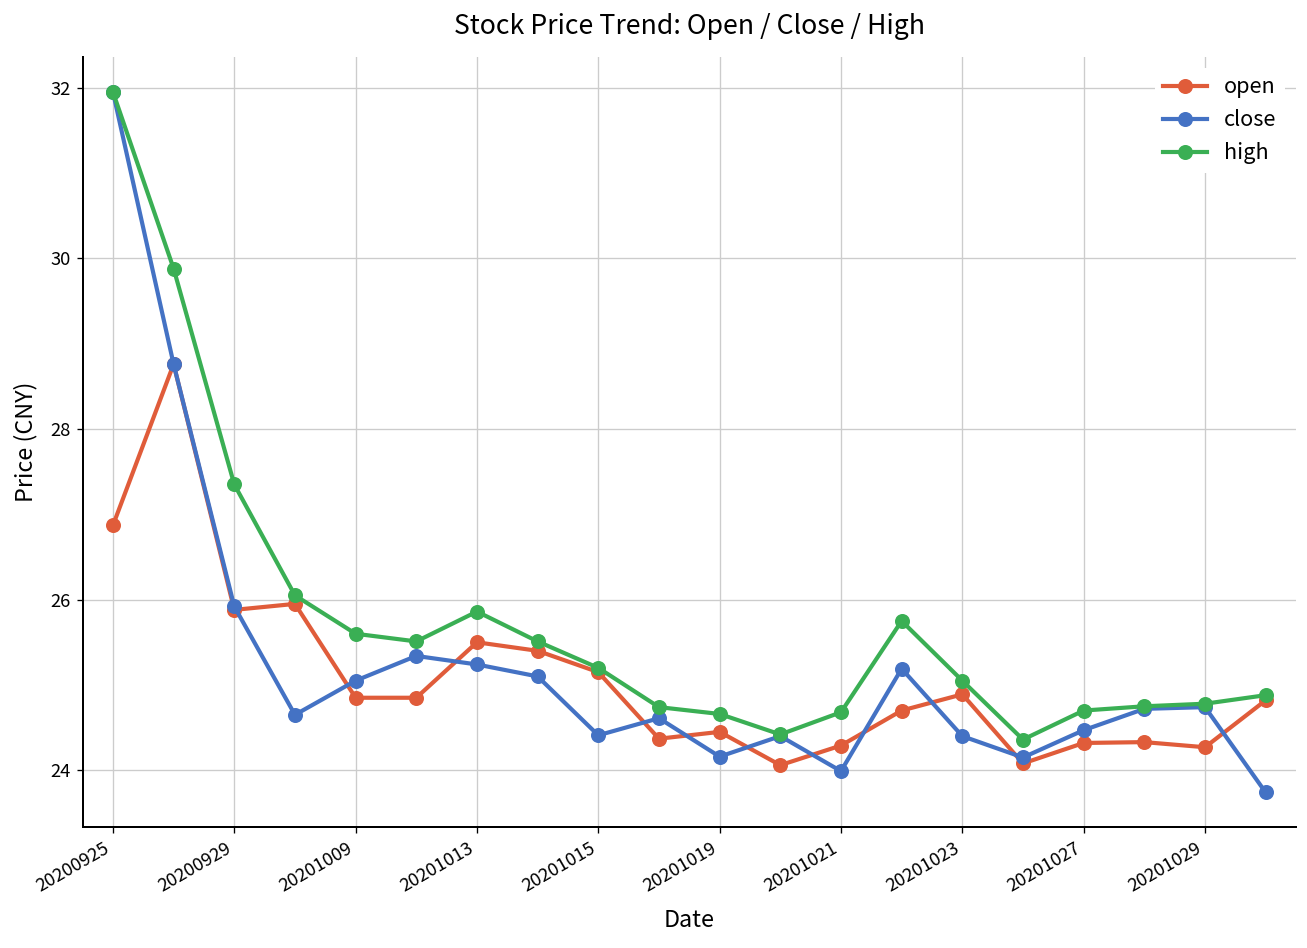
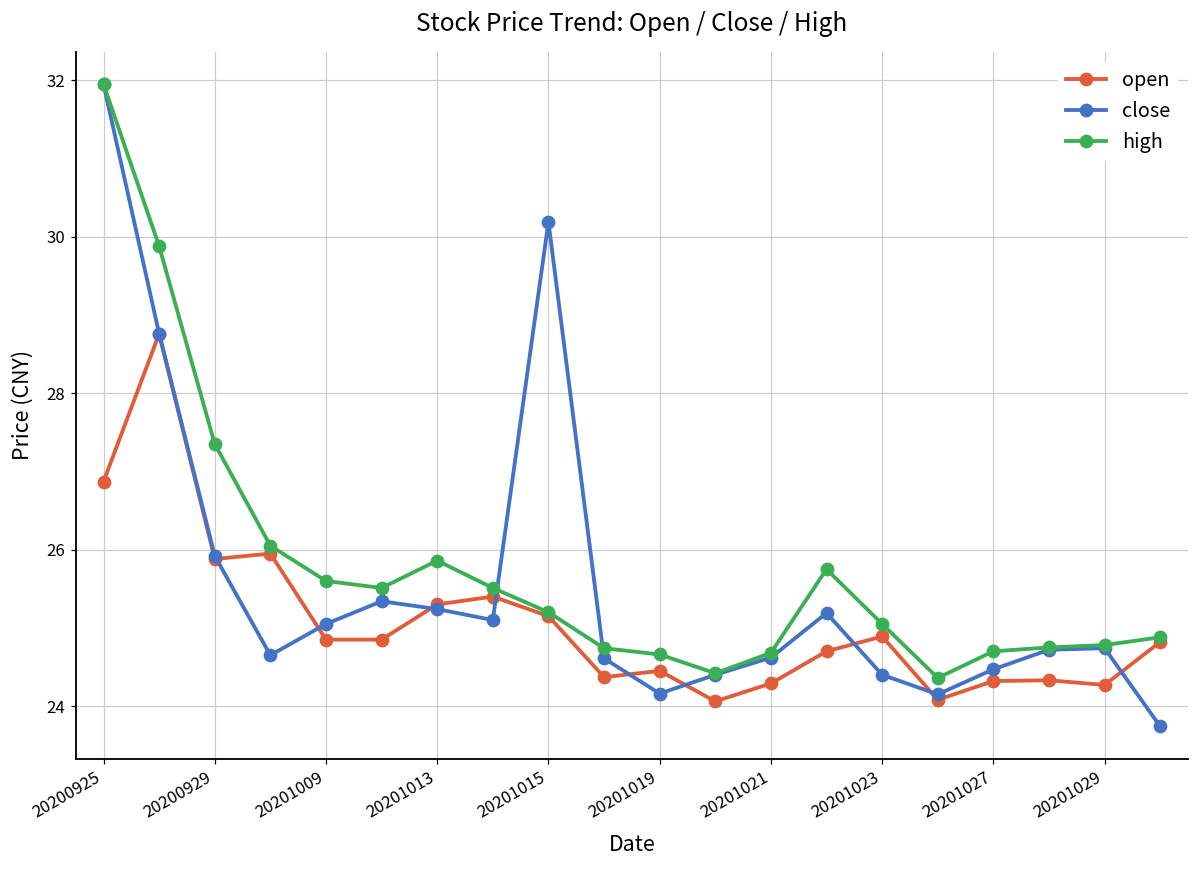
open, 20201013: 25.5 -> 25.3
close, 20201015: 24.4 -> 30.2
close, 20201021: 24.0 -> 24.6
